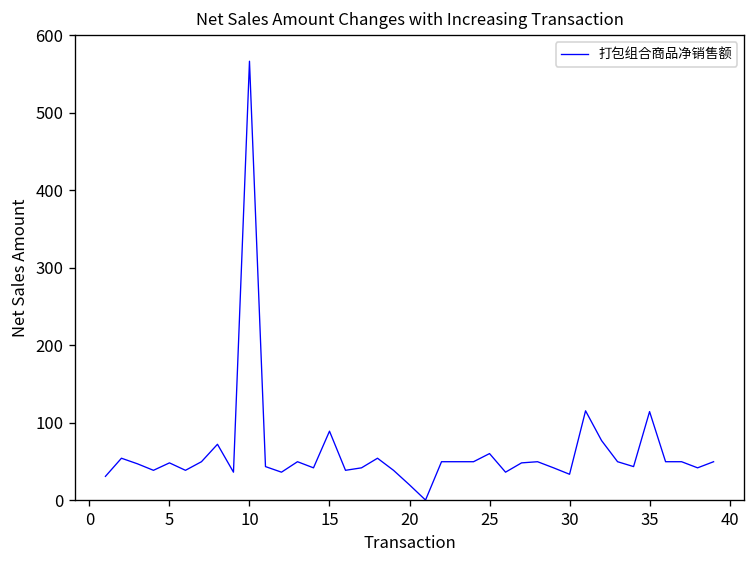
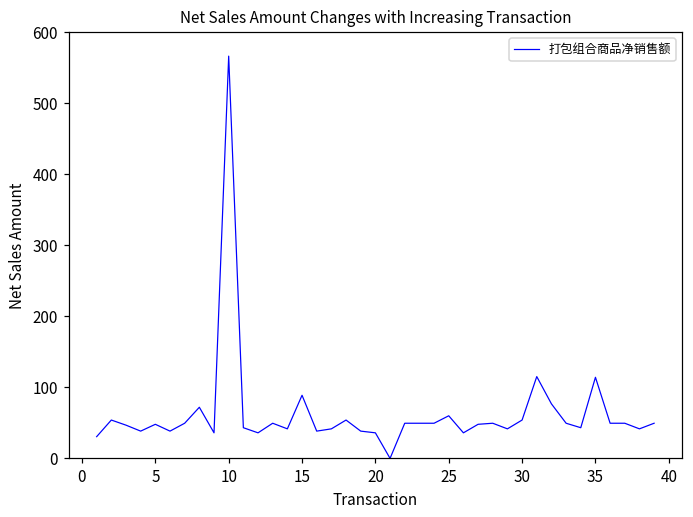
20: 20 -> 40
30: 30 -> 50
